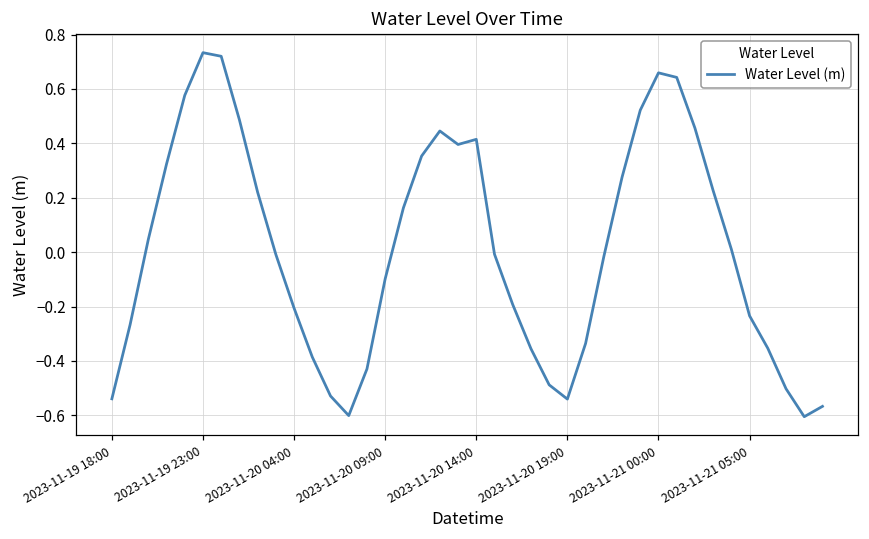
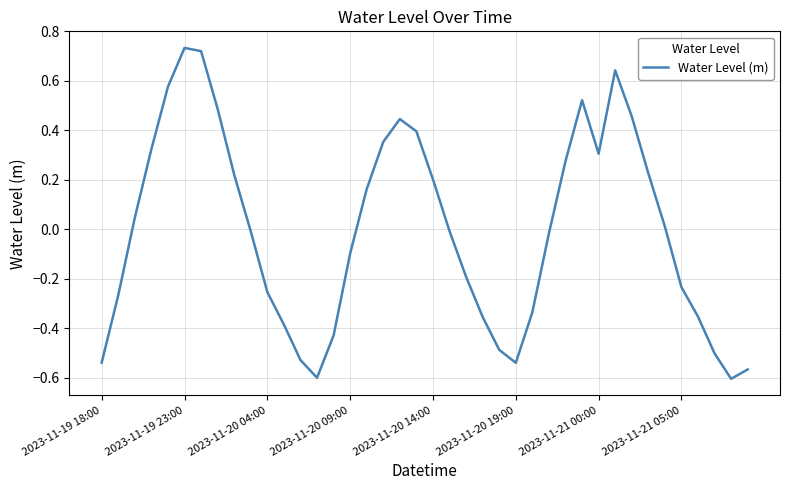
2023-11-20 04:00: -0.21 -> -0.25
2023-11-20 14:00: 0.41 -> 0.20
2023-11-21 00:00: 0.66 -> 0.31
